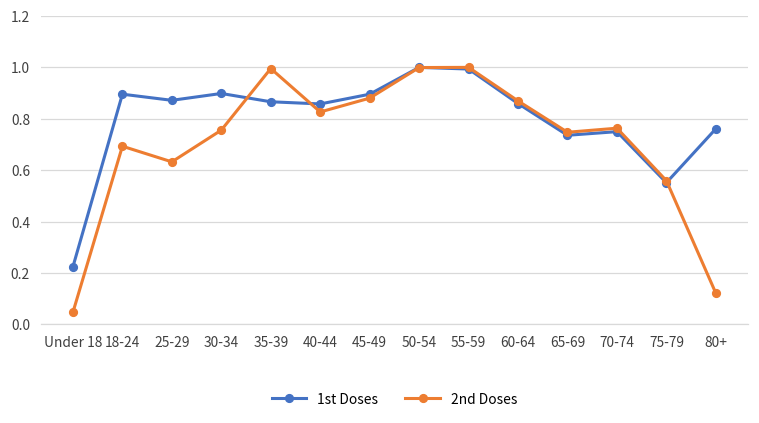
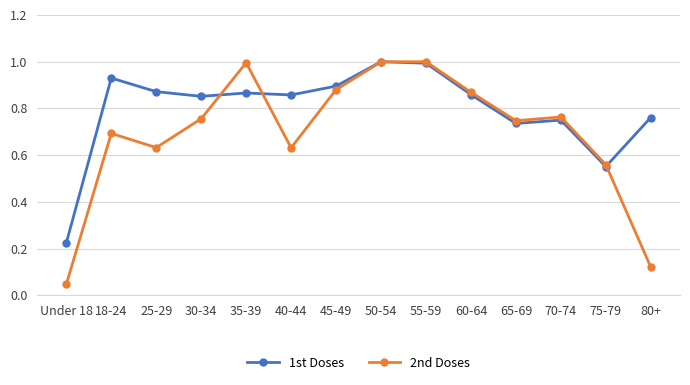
1st Doses, 18-24: 0.90 -> 0.93
1st Doses, 30-34: 0.90 -> 0.85
2nd Doses, 40-44: 0.83 -> 0.63
